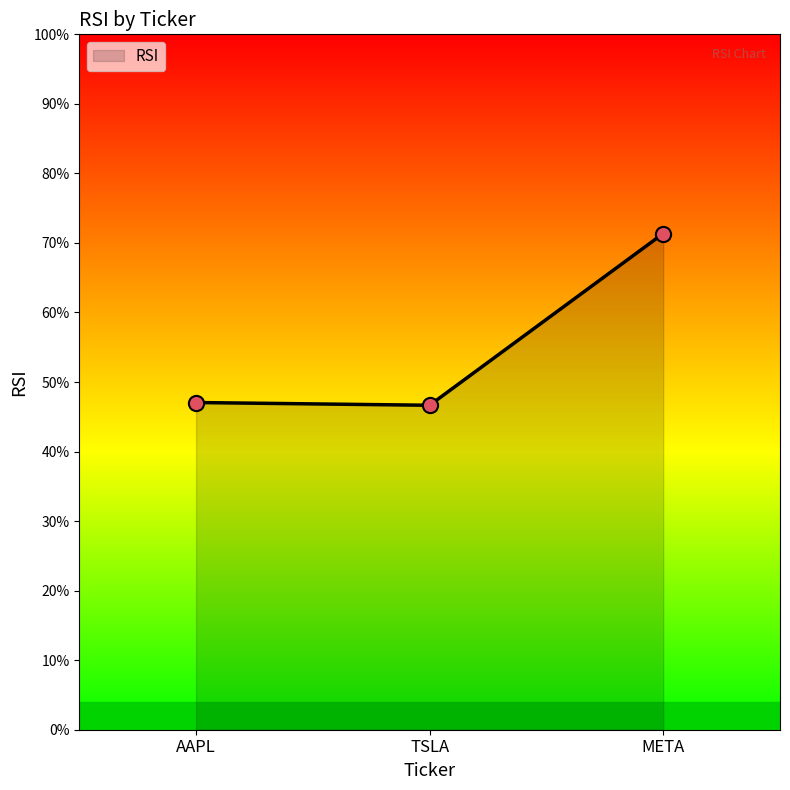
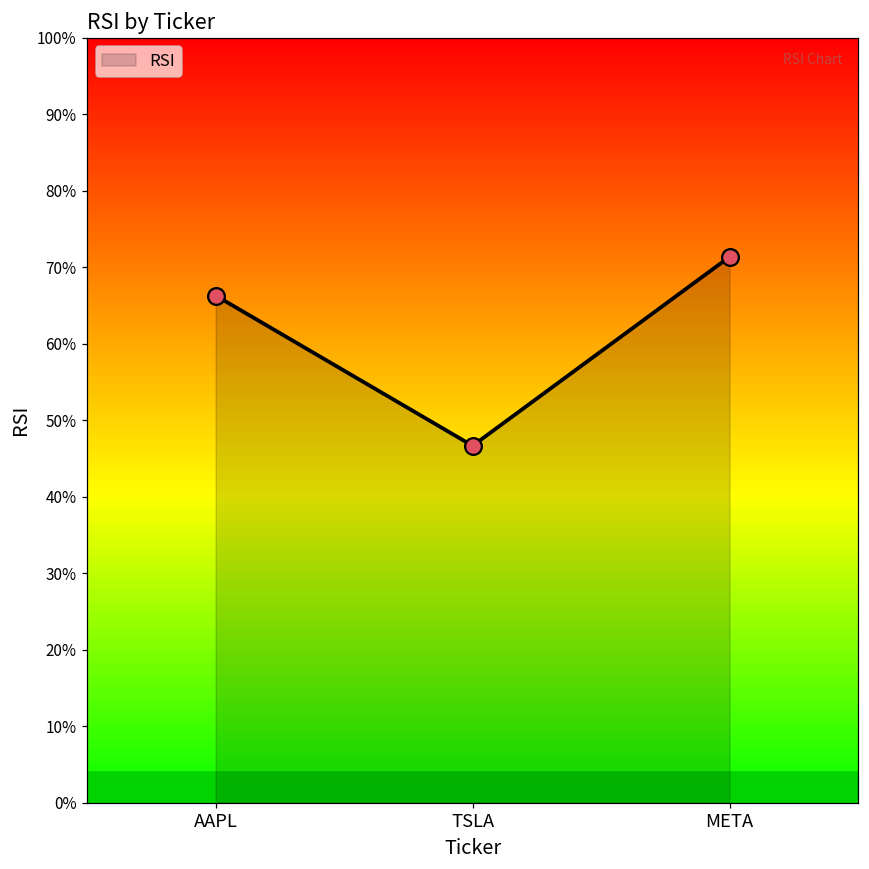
AAPL: 47% -> 66%
